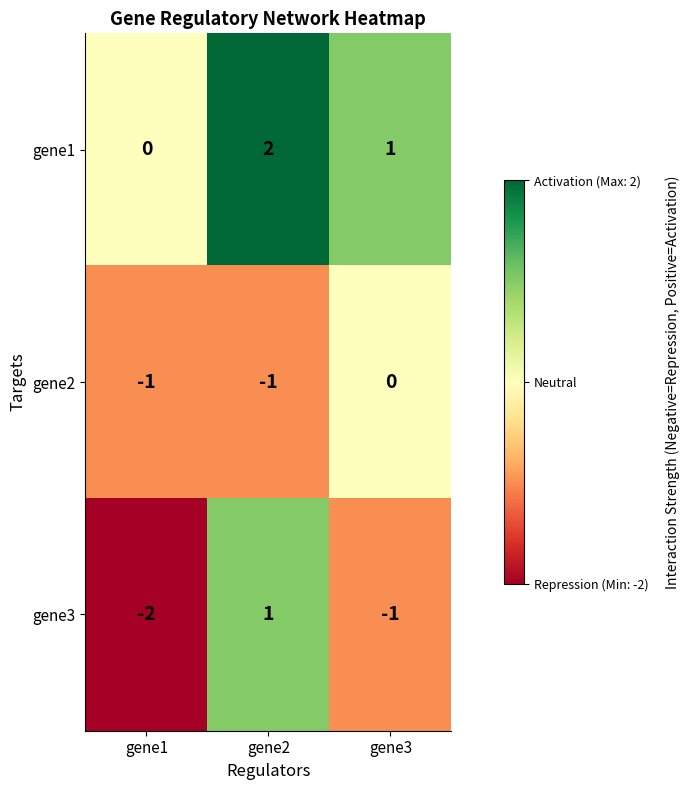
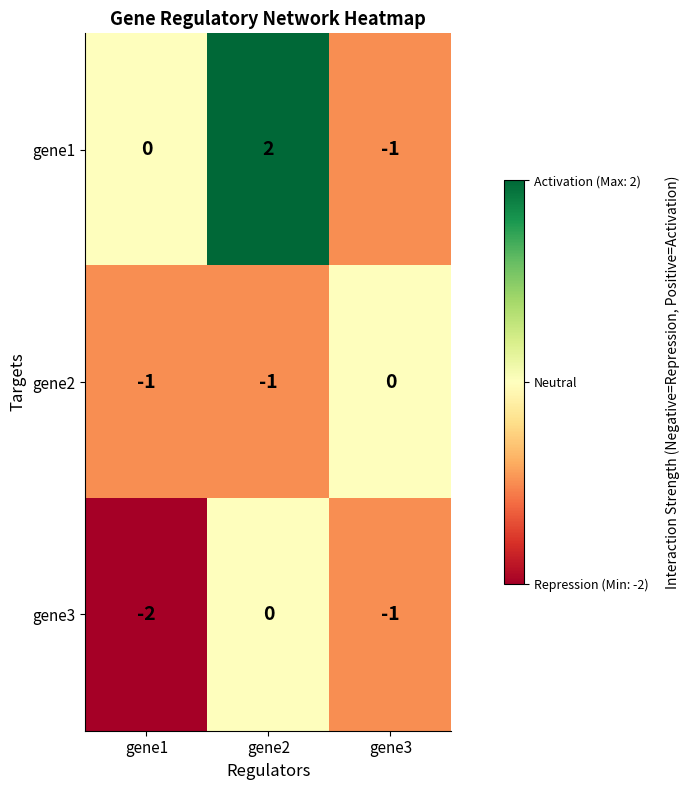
gene1, gene3: 1 -> -1
gene3, gene2: 1 -> 0
